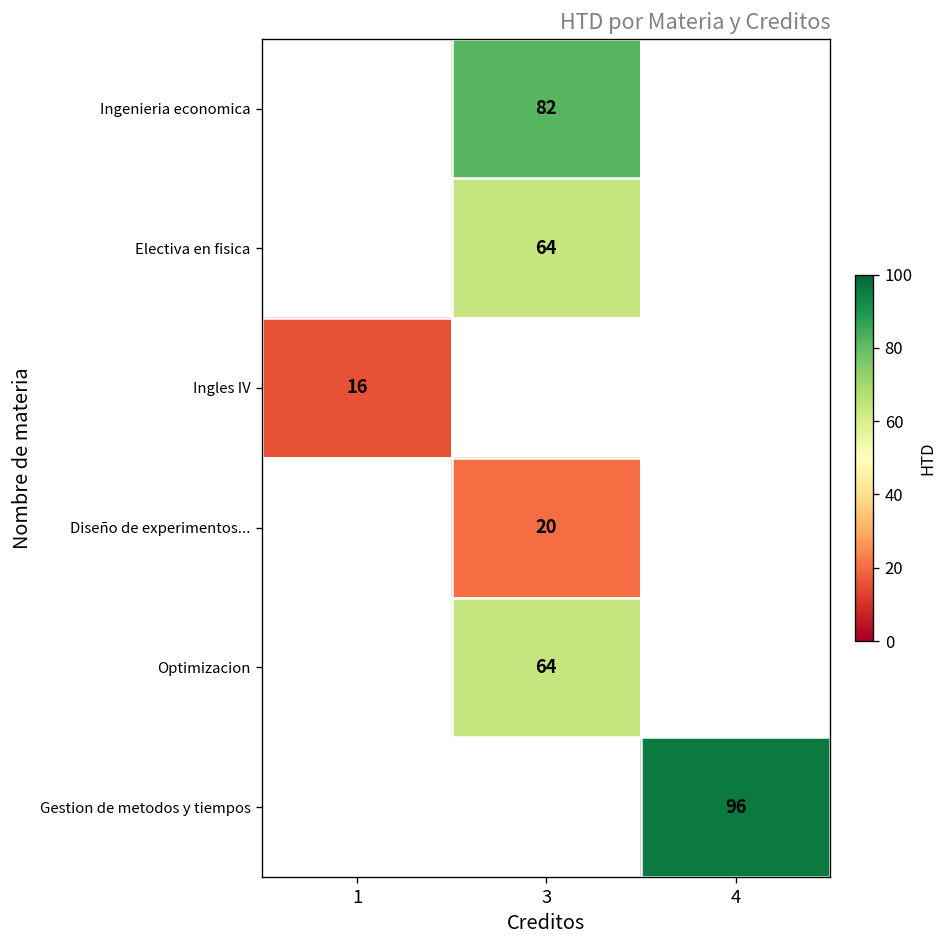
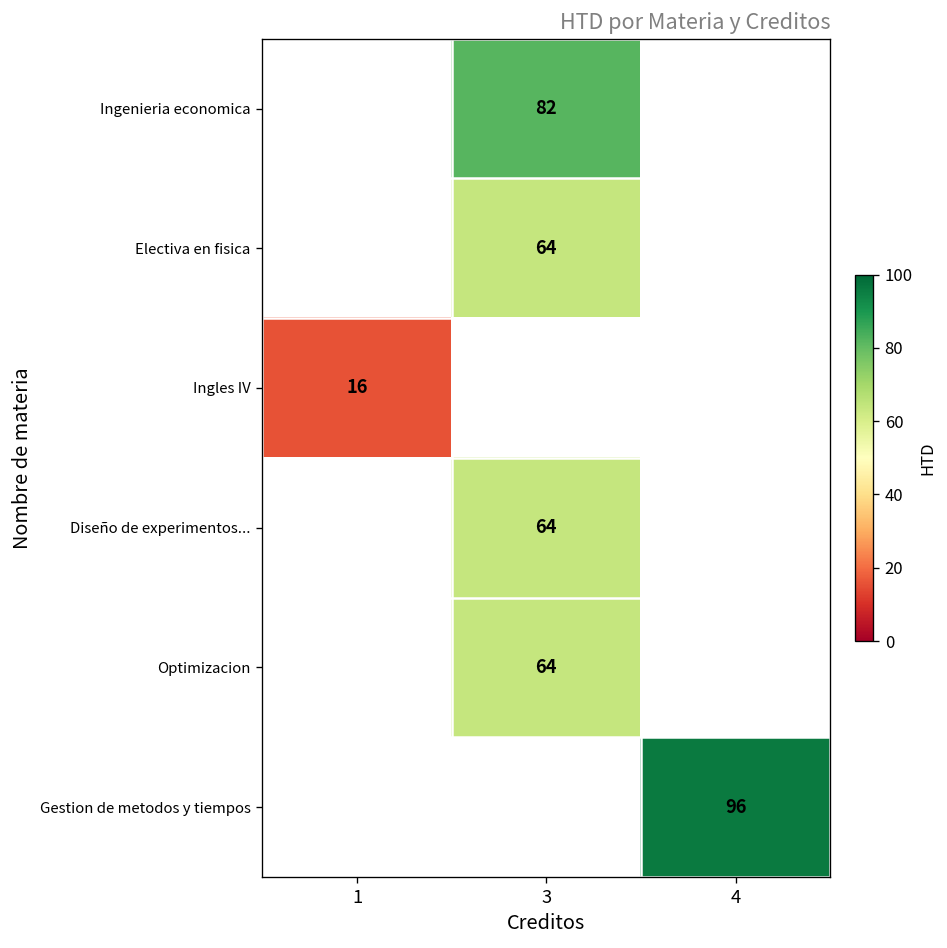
Diseño de experimentos..., 3: 20 -> 64
